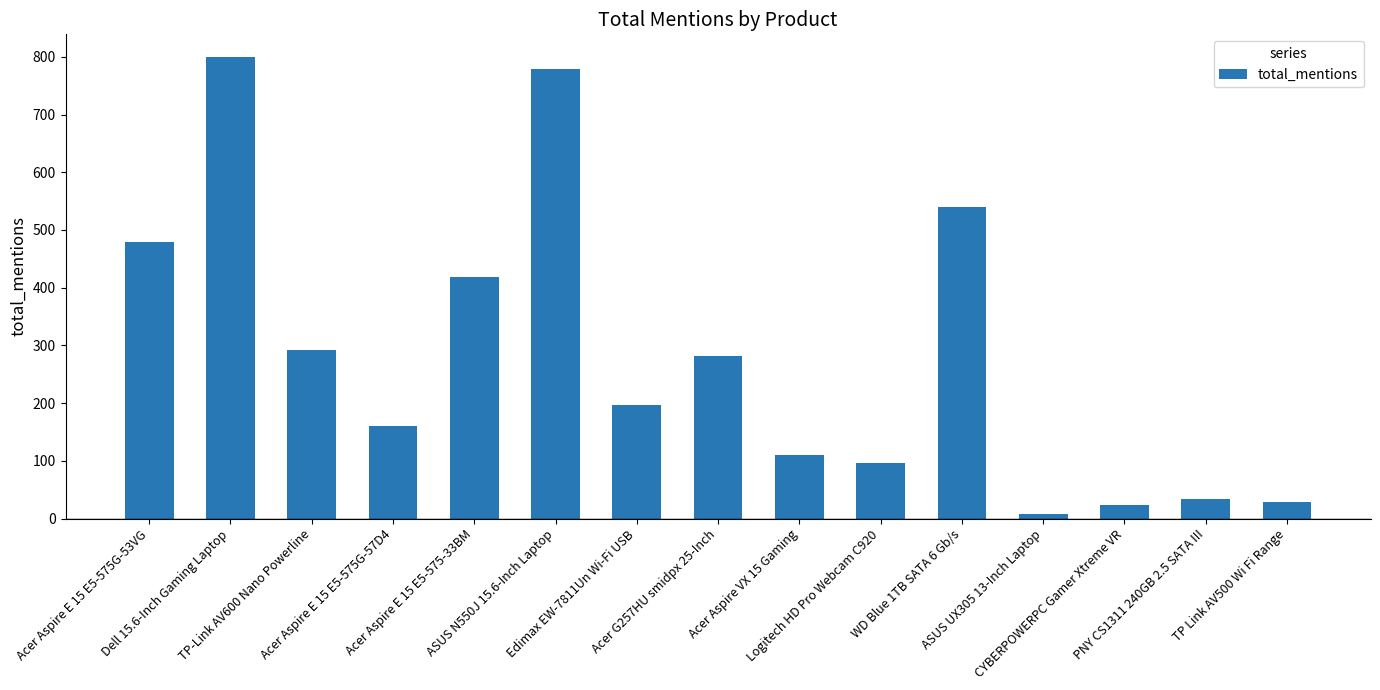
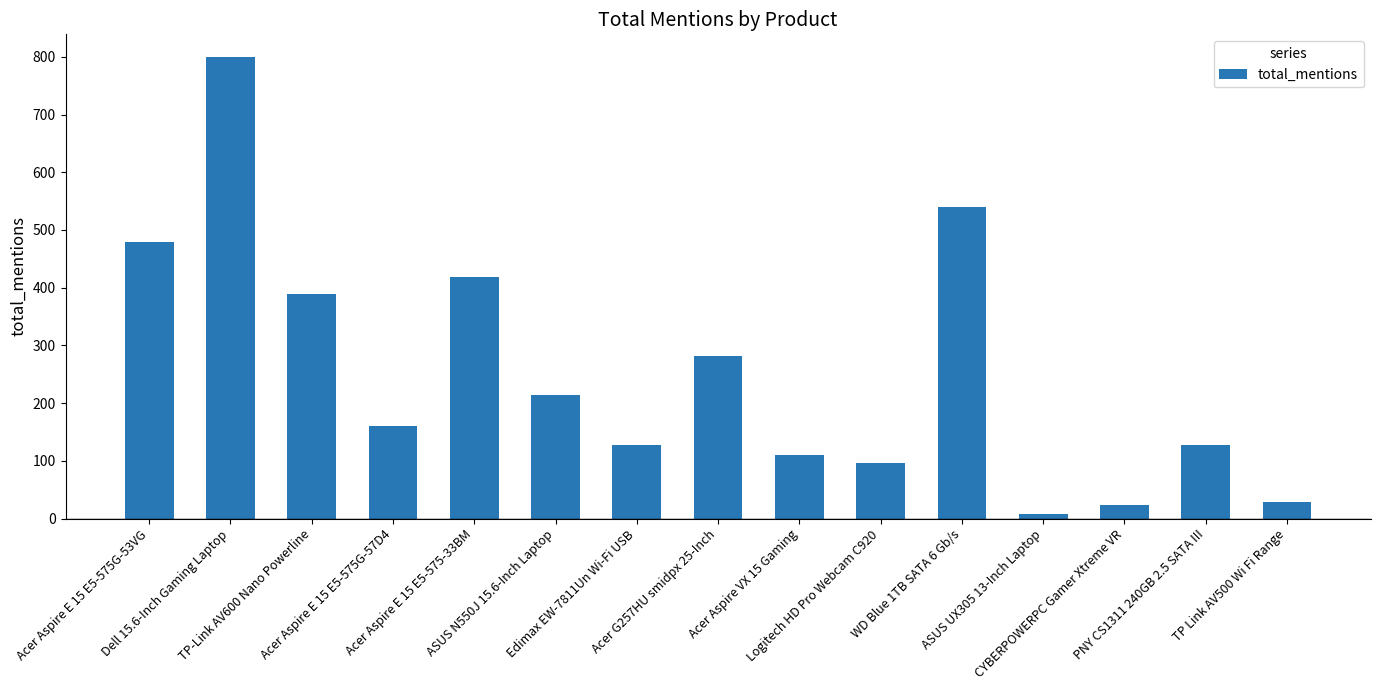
TP-Link AV600 Nano Powerline: 290 -> 390
ASUS N550J 15.6-Inch Laptop: 780 -> 210
Edimax EW-7811Un Wi-Fi USB: 200 -> 130
PNY CS1311 240GB 2.5 SATA III: 30 -> 130
